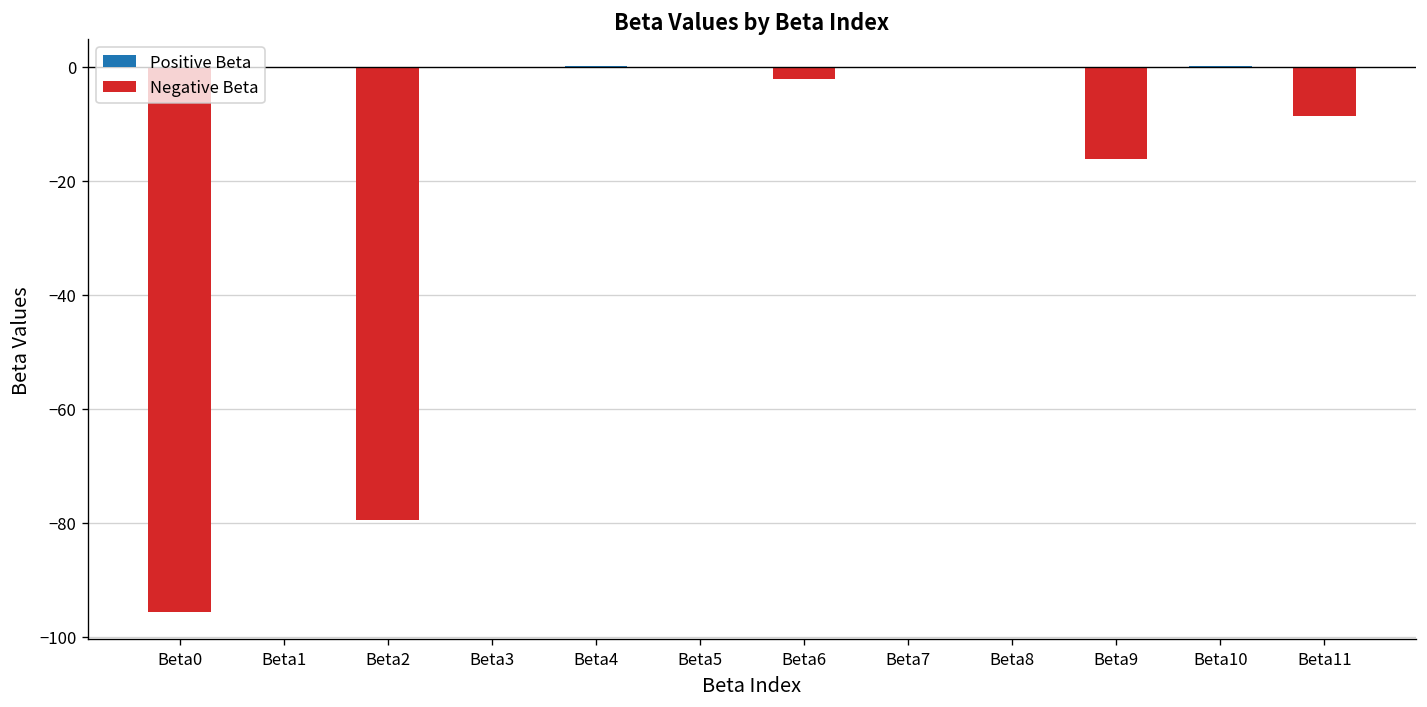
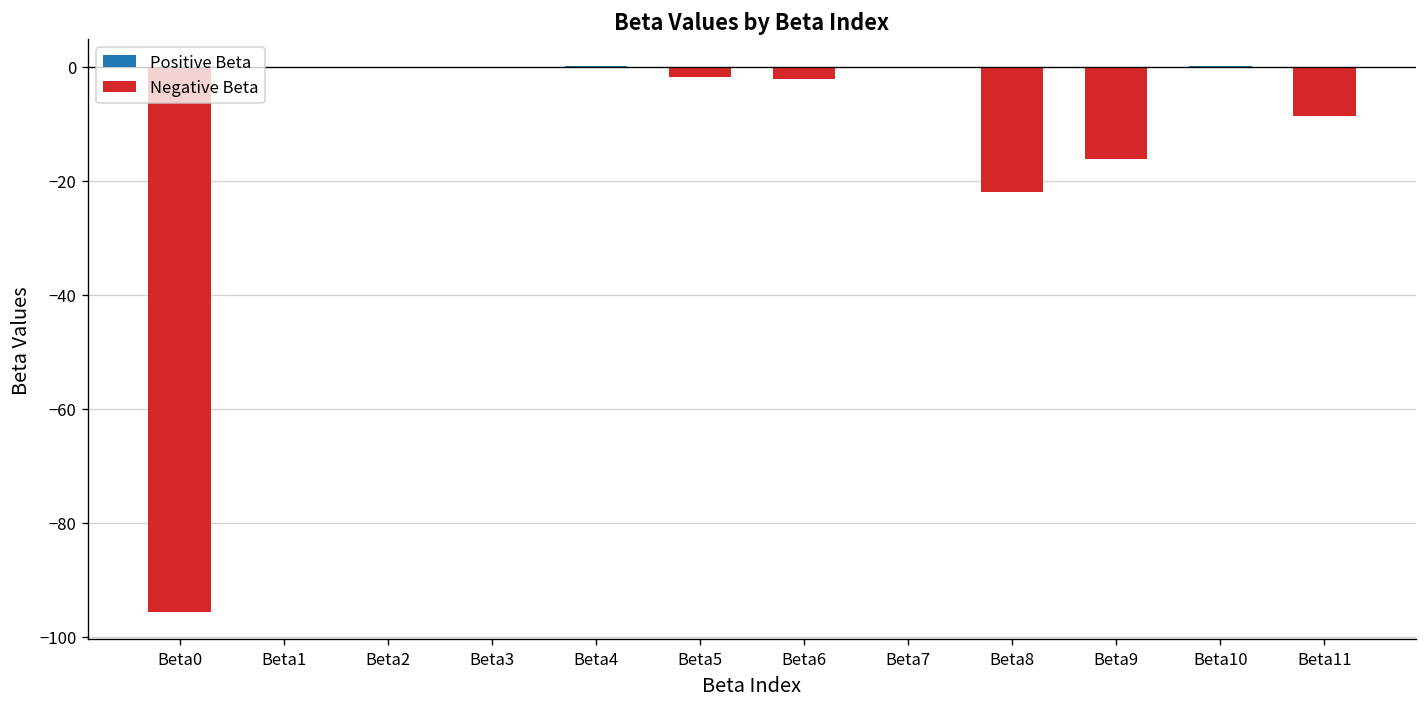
Beta2: -80 -> 0
Beta5: 0 -> -2
Beta8: 0 -> -22
